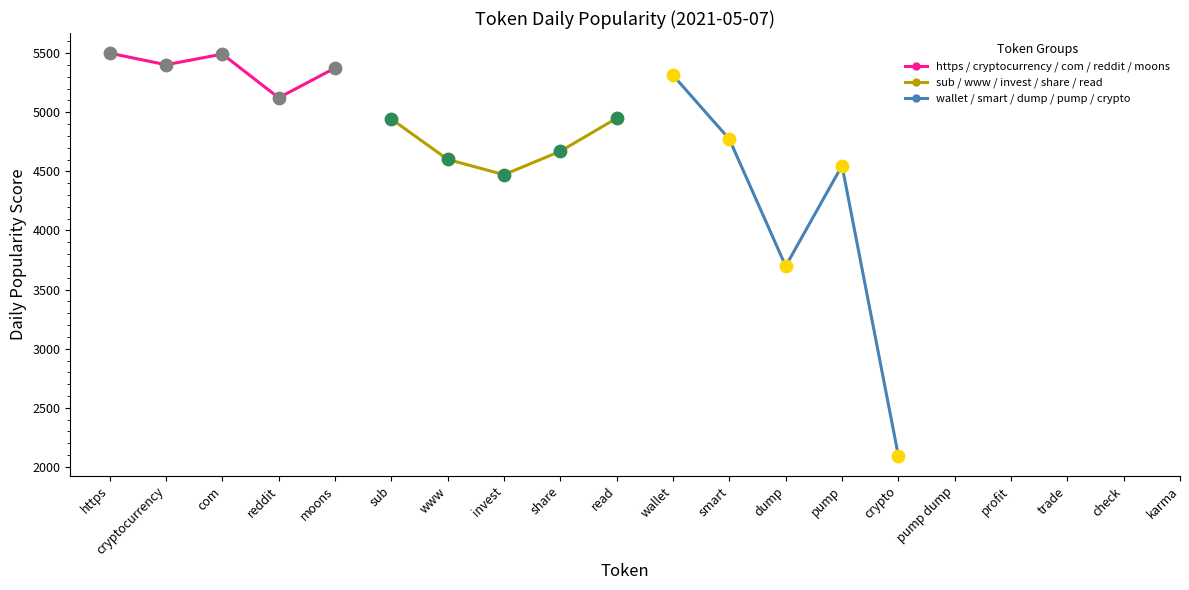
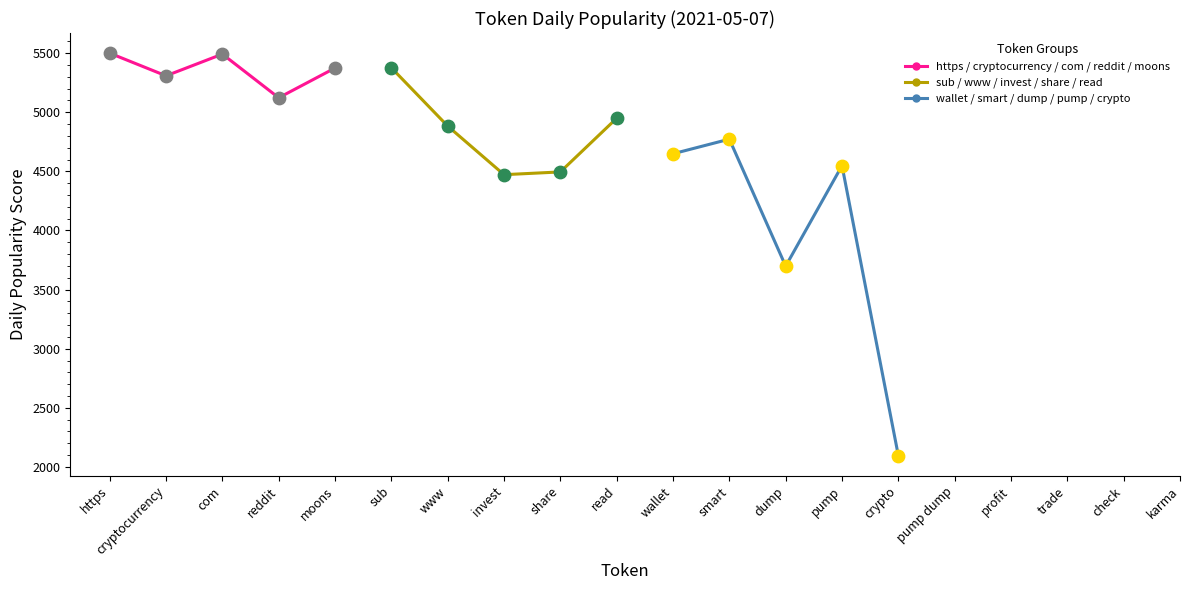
https / cryptocurrency / com / reddit / moons, cryptocurrency: 5400 -> 5310
sub / www / invest / share / read, sub: 4940 -> 5380
sub / www / invest / share / read, www: 4600 -> 4880
sub / www / invest / share / read, share: 4670 -> 4500
wallet / smart / dump / pump / crypto, wallet: 5310 -> 4650
